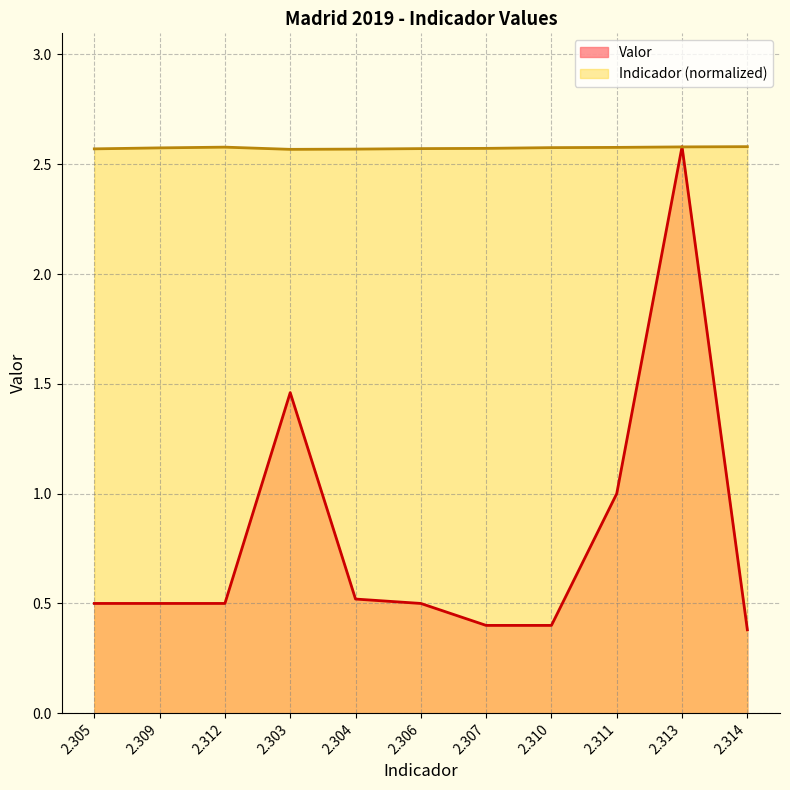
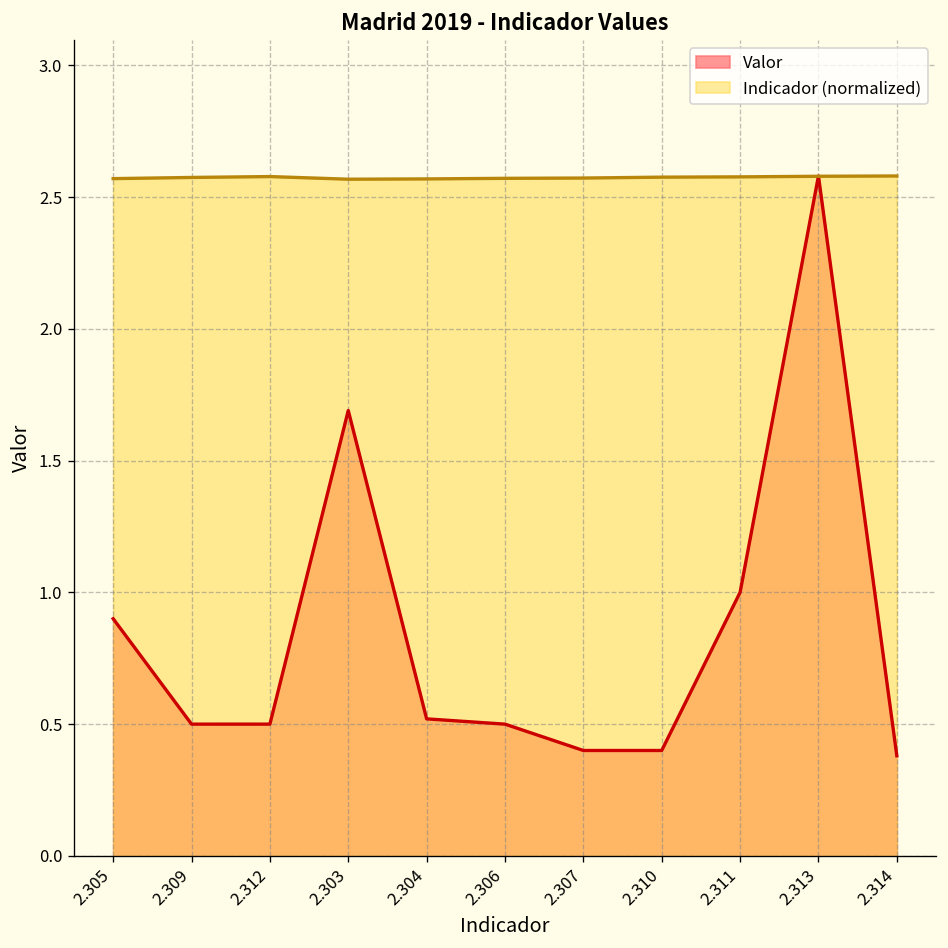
Valor, 2.305: 0.5 -> 0.9
Valor, 2.303: 1.46 -> 1.69
